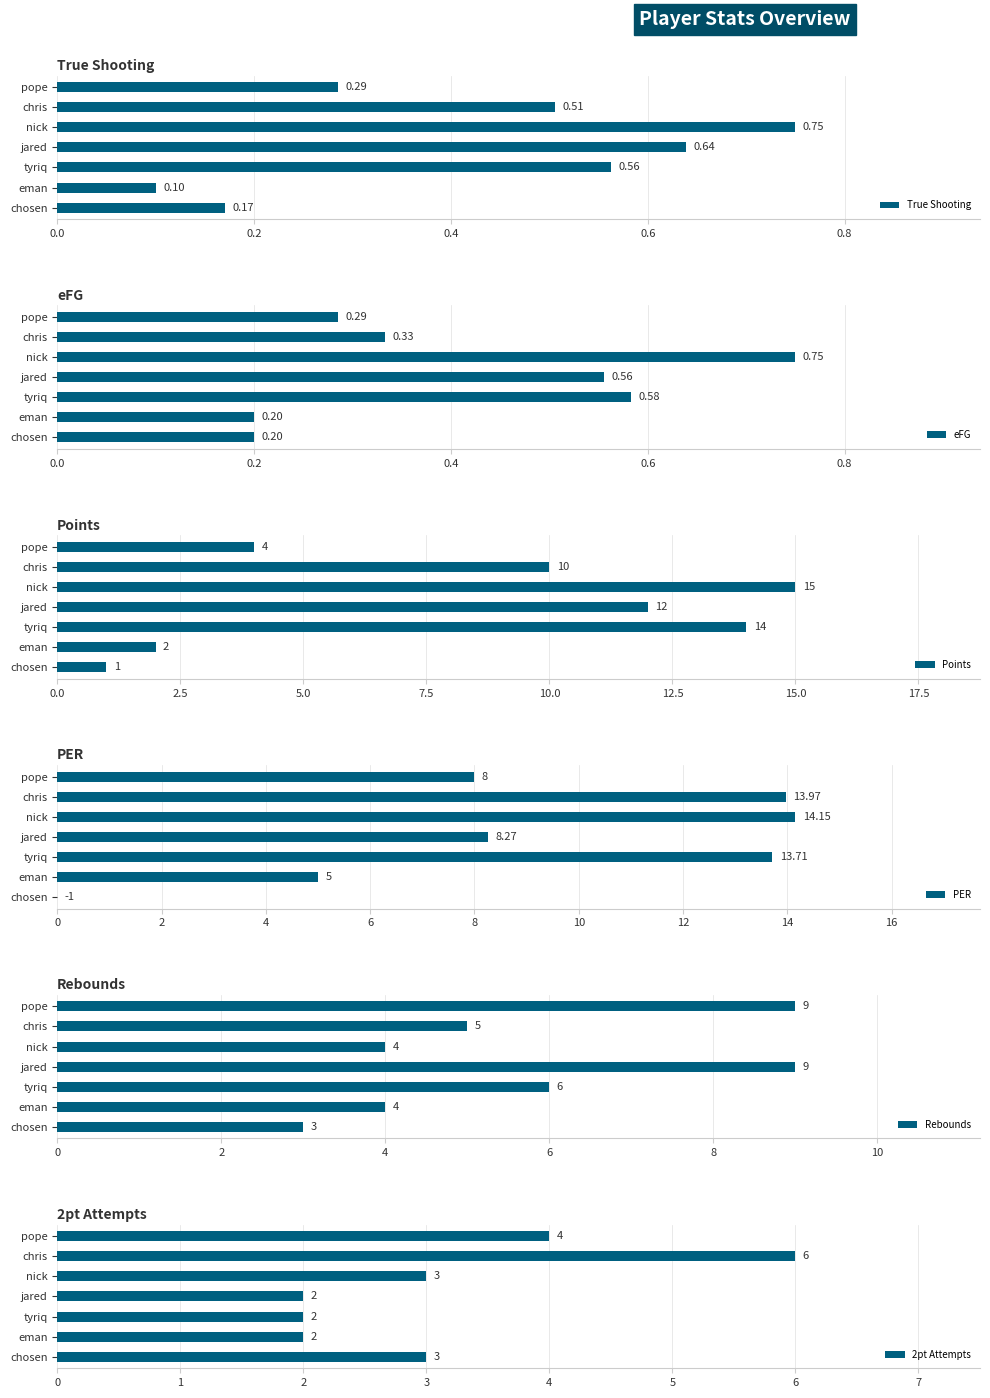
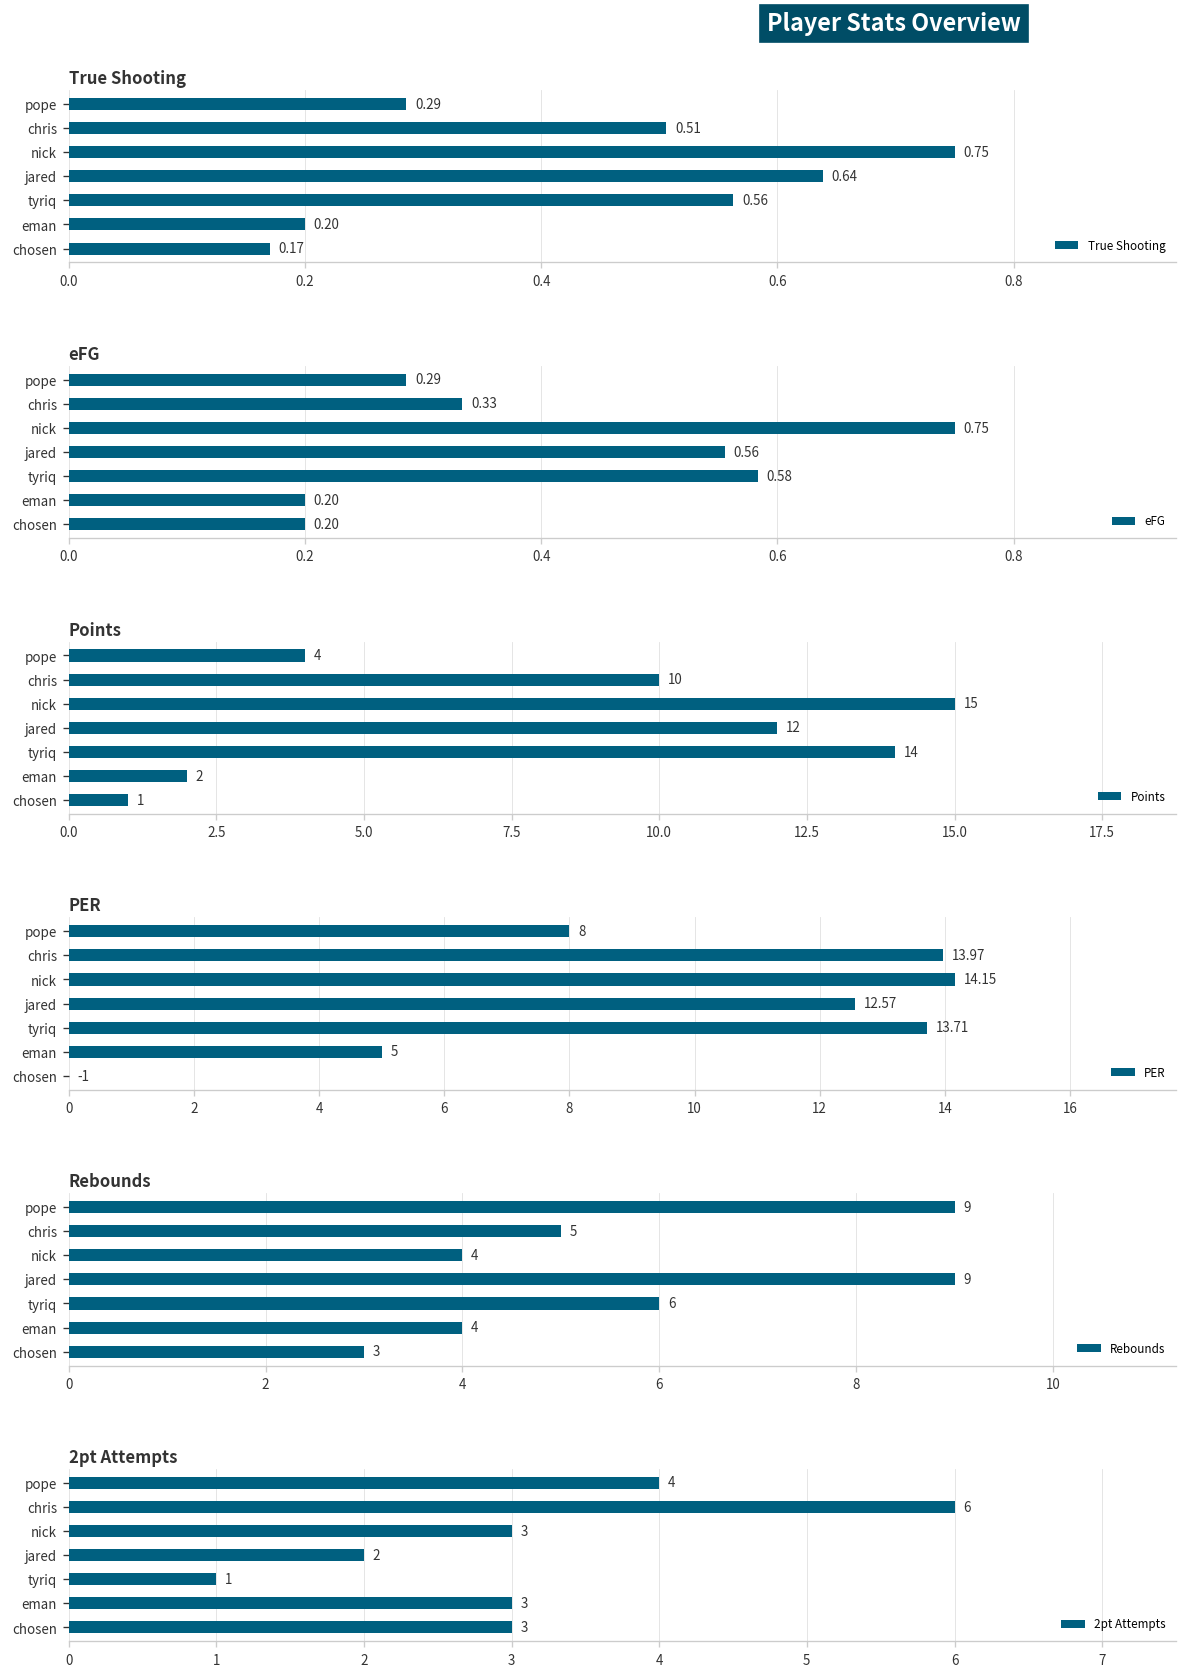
True Shooting, eman: 0.10 -> 0.20
PER, jared: 8.27 -> 12.57
2pt Attempts, tyriq: 2 -> 1
2pt Attempts, eman: 2 -> 3
